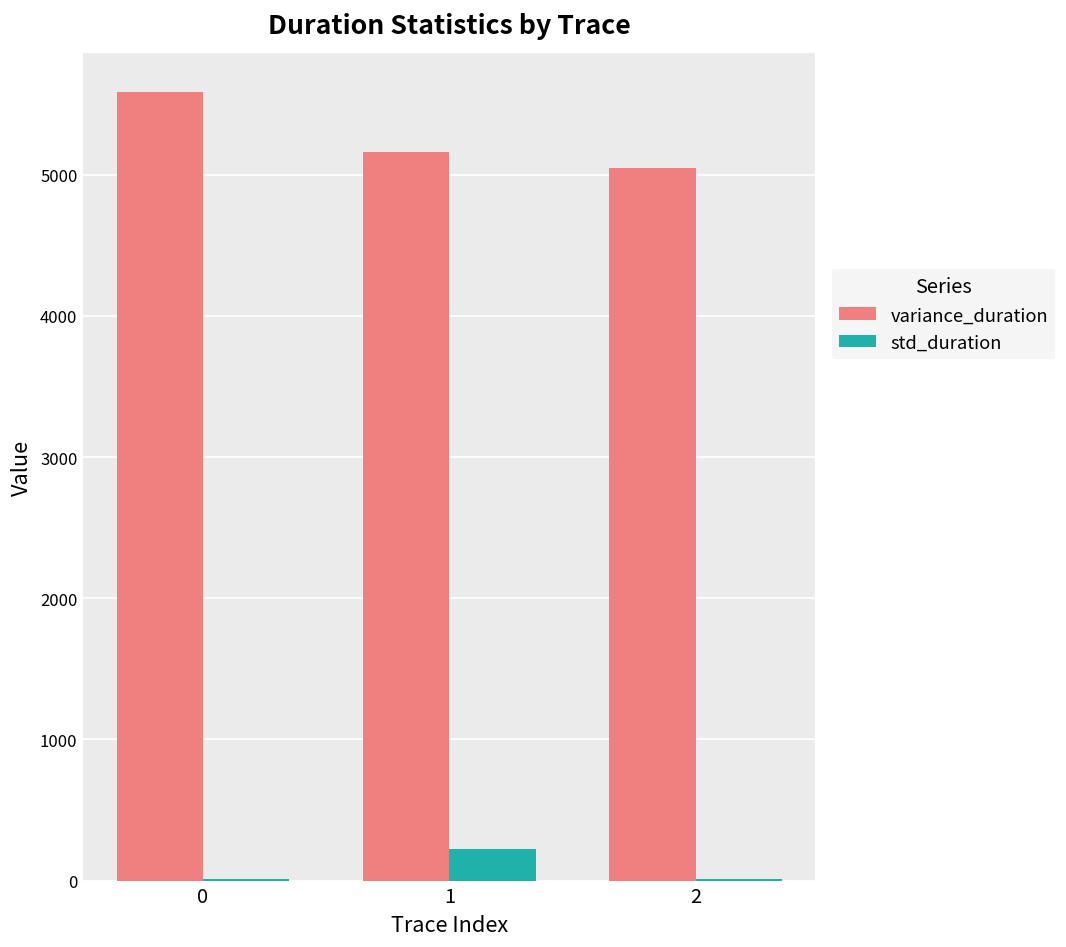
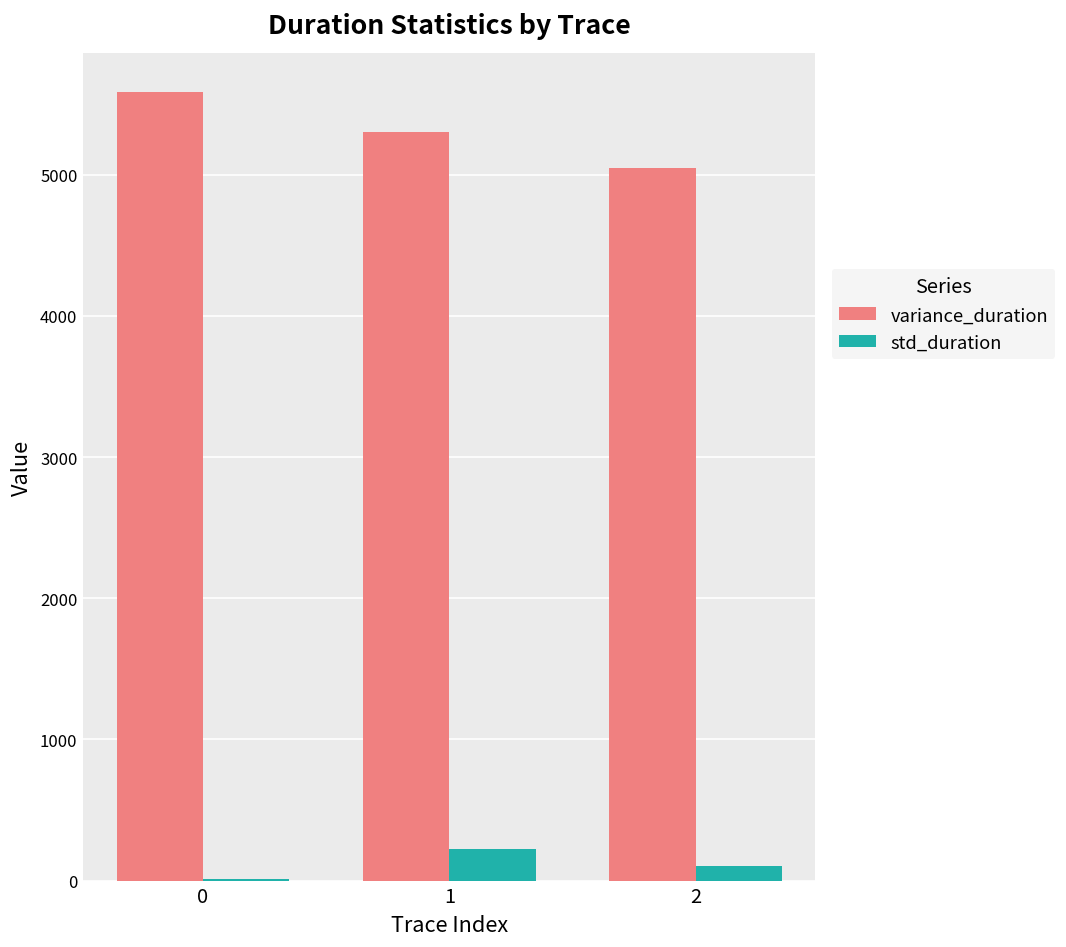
variance_duration, 1: 5160 -> 5310
std_duration, 2: 10 -> 100
